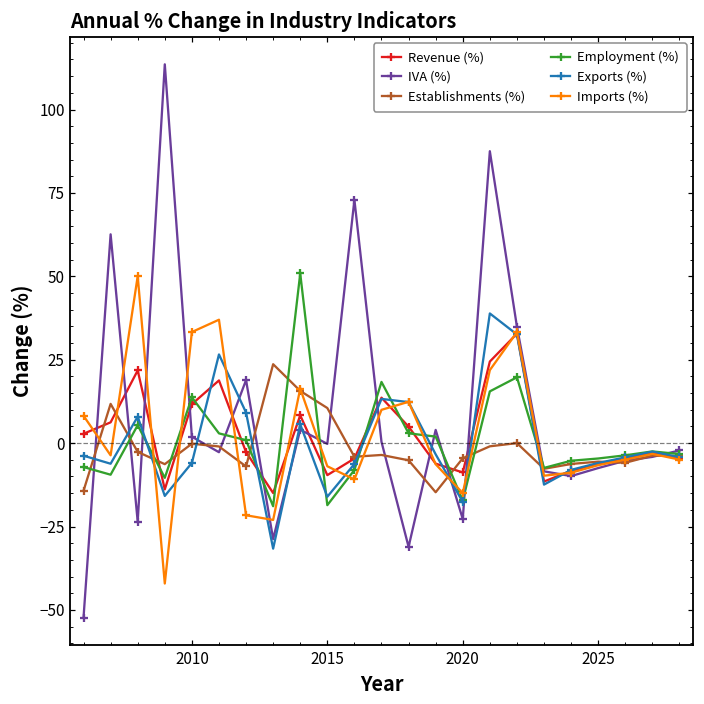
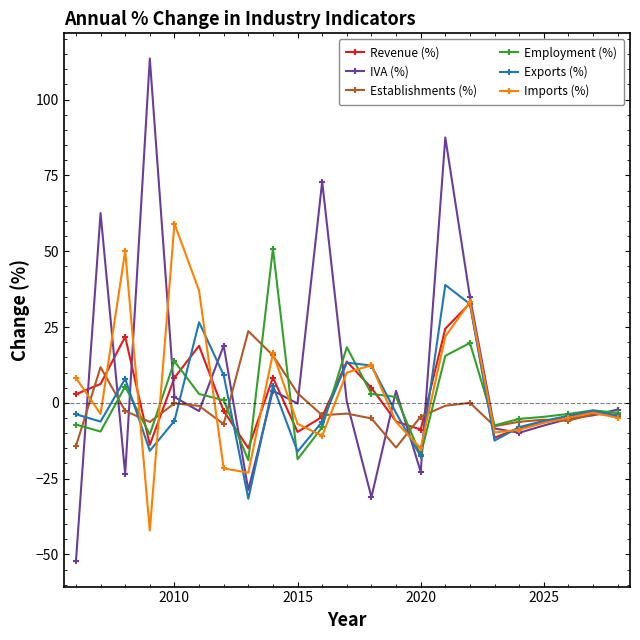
Revenue (%), 2010: 12 -> 8
Imports (%), 2010: 33 -> 59
Establishments (%), 2015: 11 -> 3
